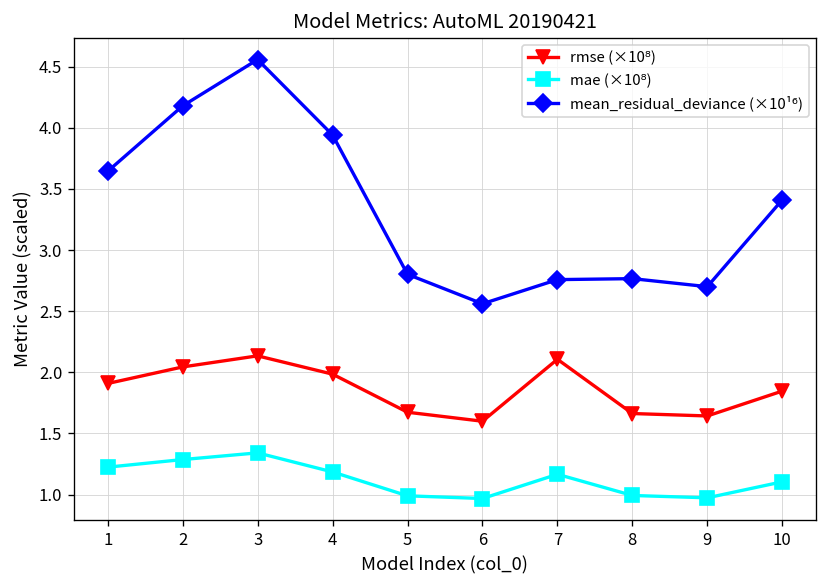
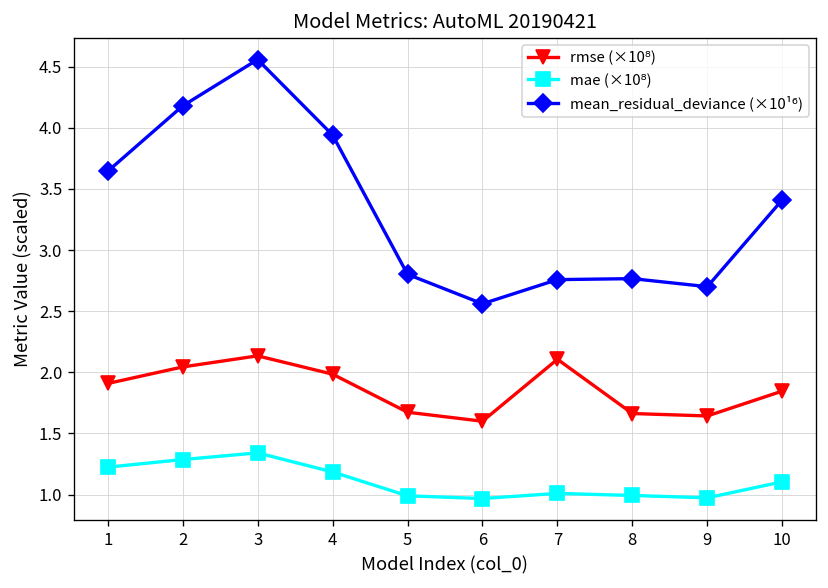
mae (×10⁸), 7: 1.17 -> 1.01
